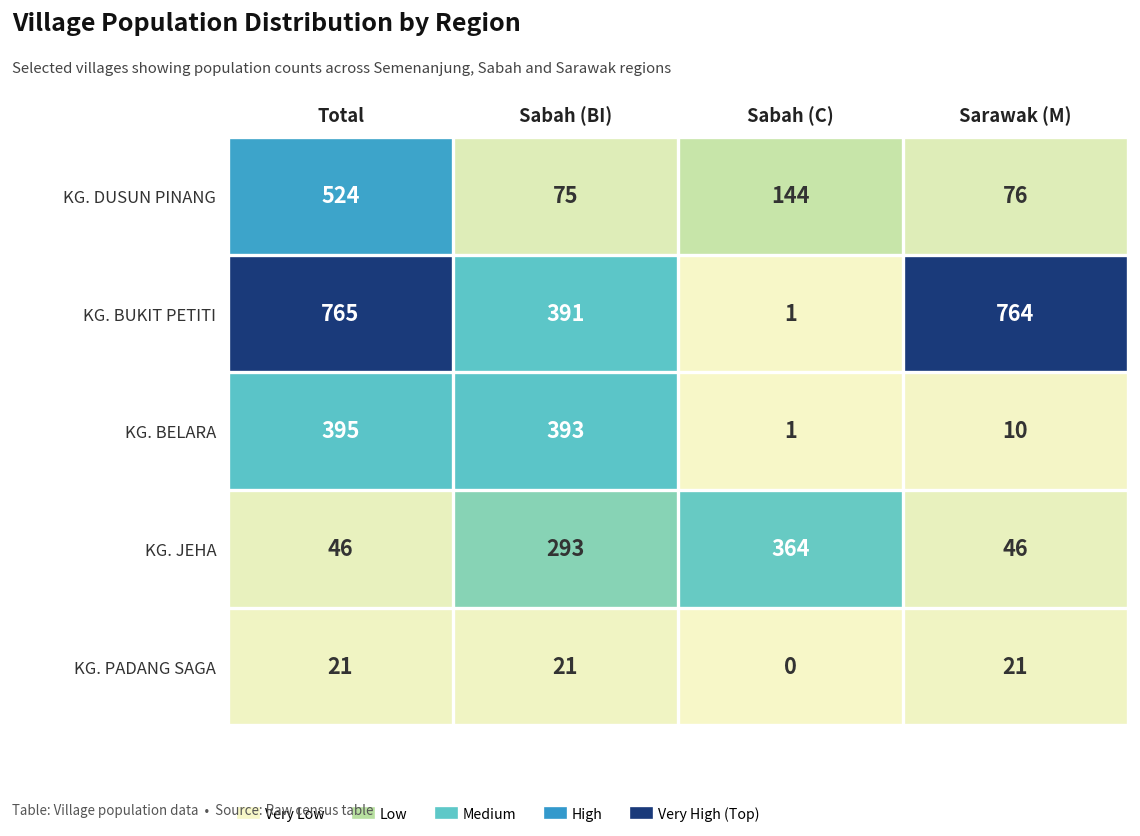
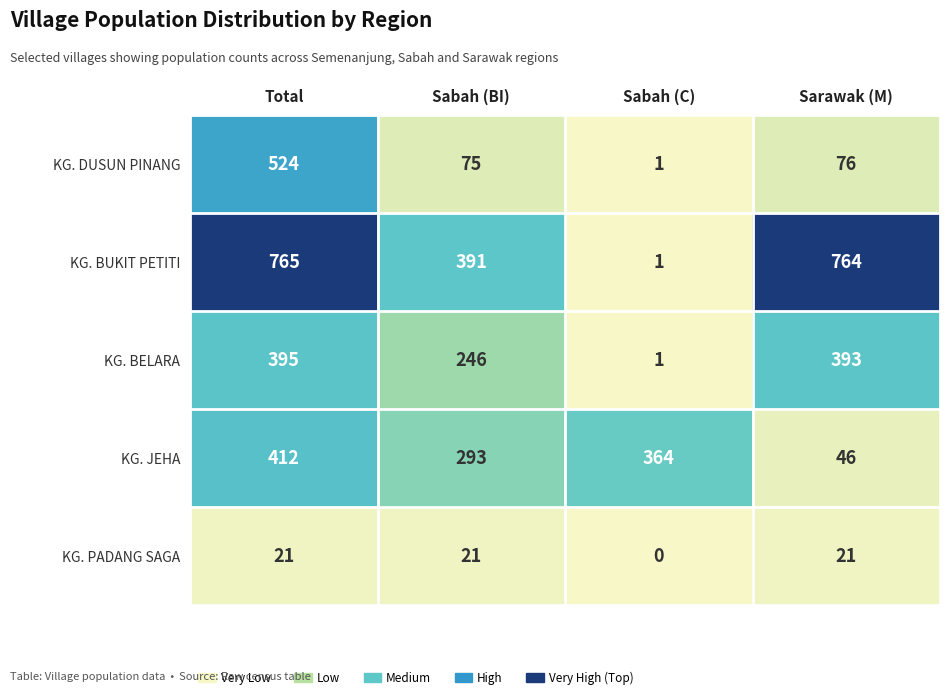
KG. DUSUN PINANG, Sabah (C): 144 -> 1
KG. BELARA, Sabah (BI): 393 -> 246
KG. BELARA, Sarawak (M): 10 -> 393
KG. JEHA, Total: 46 -> 412
